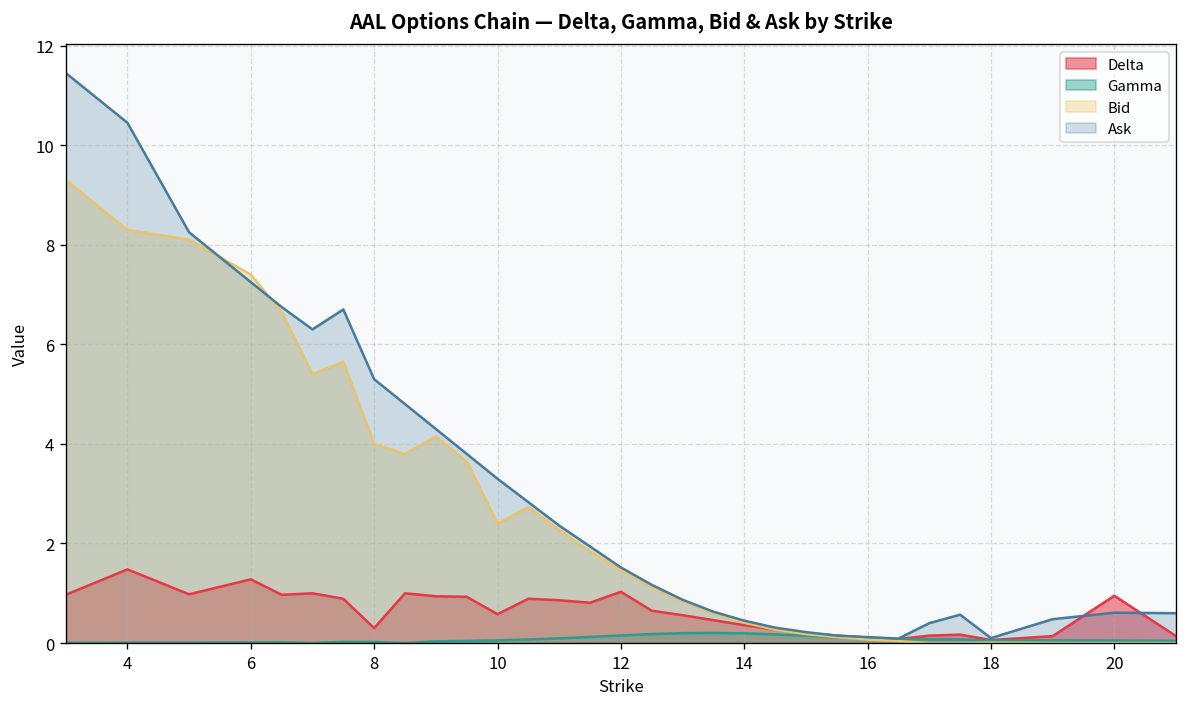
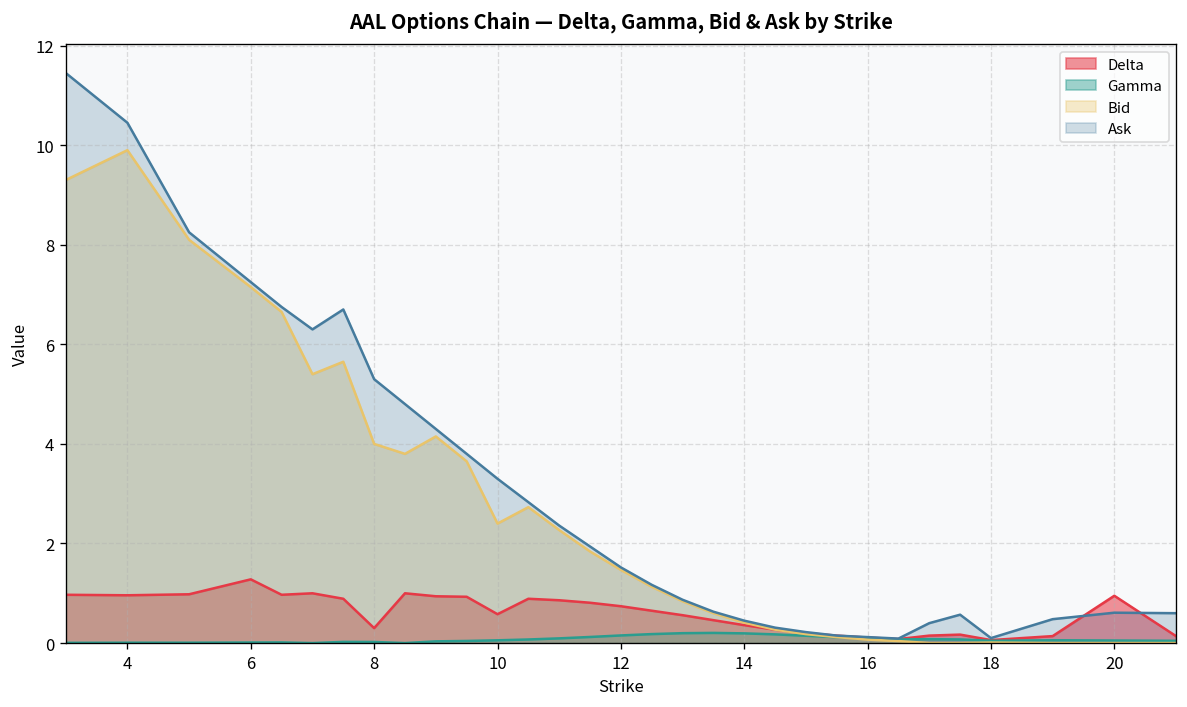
Delta, 4: 1.5 -> 1.0
Bid, 4: 8.3 -> 9.9
Bid, 6: 7.4 -> 7.2
Delta, 12: 1.0 -> 0.7
